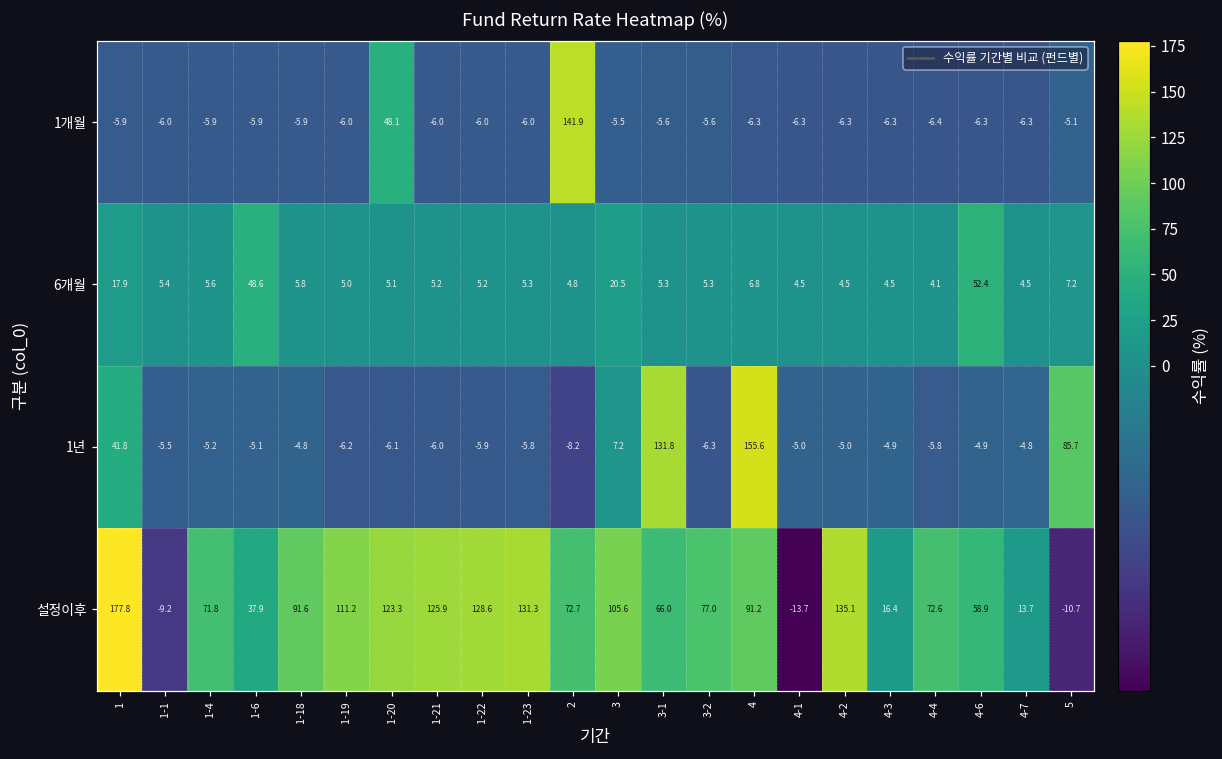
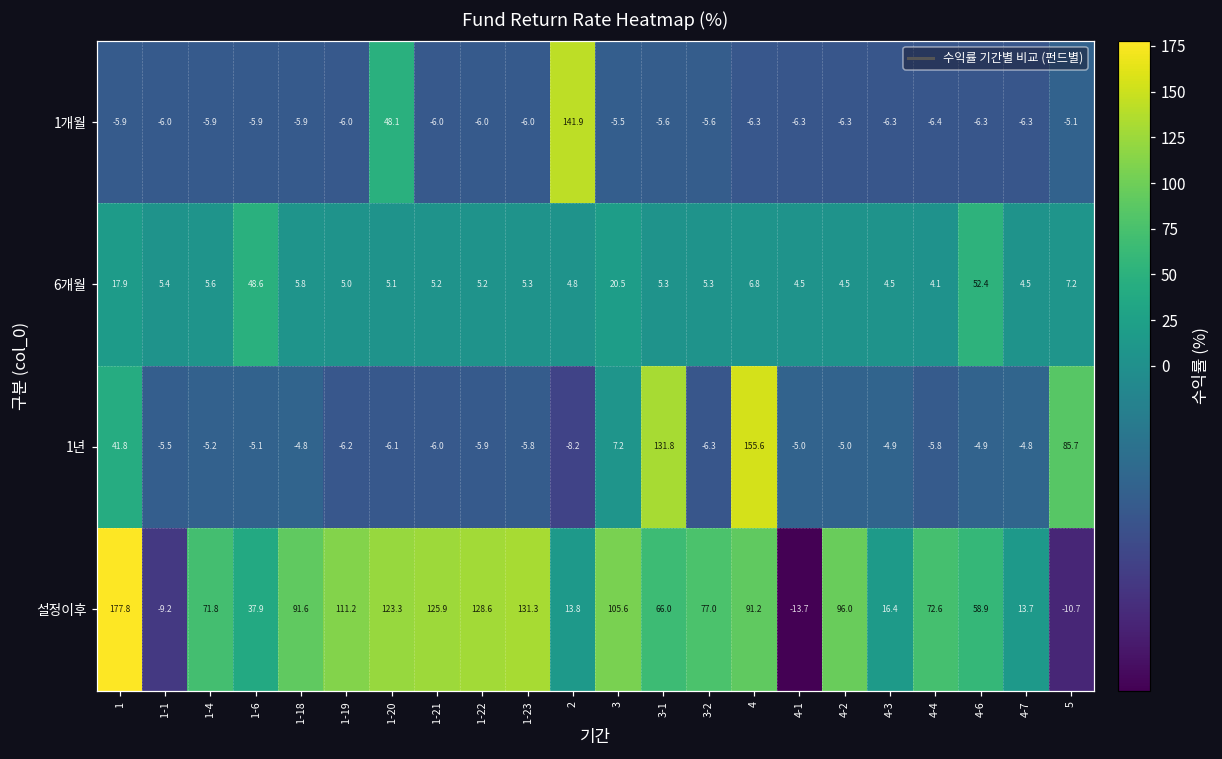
설정이후, 2: 72.7 -> 13.8
설정이후, 4-2: 135.1 -> 96.0
